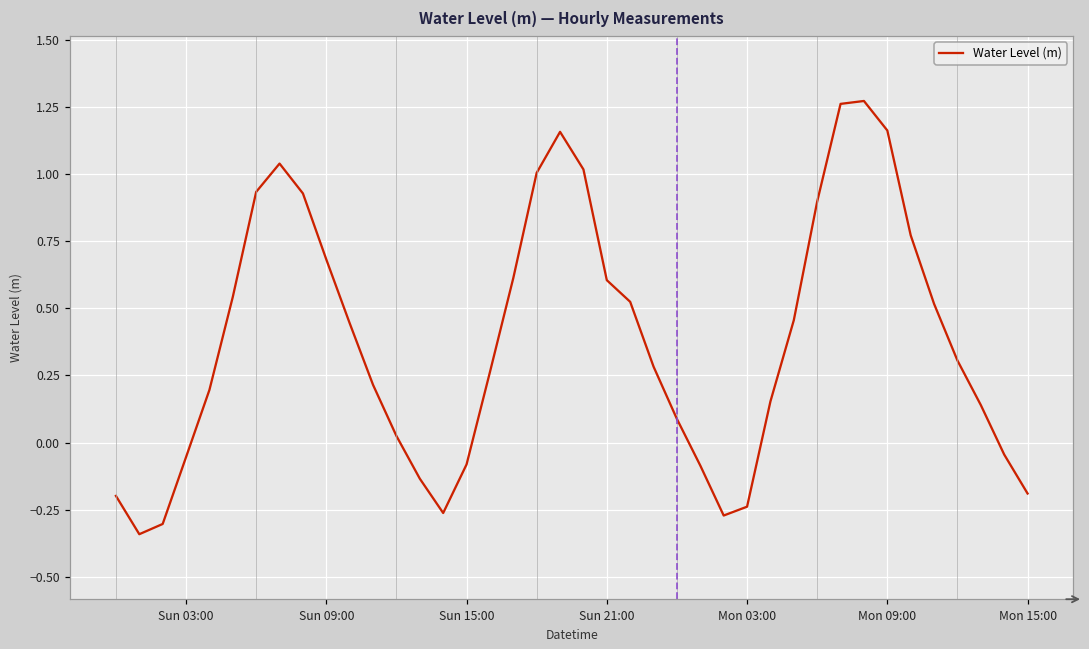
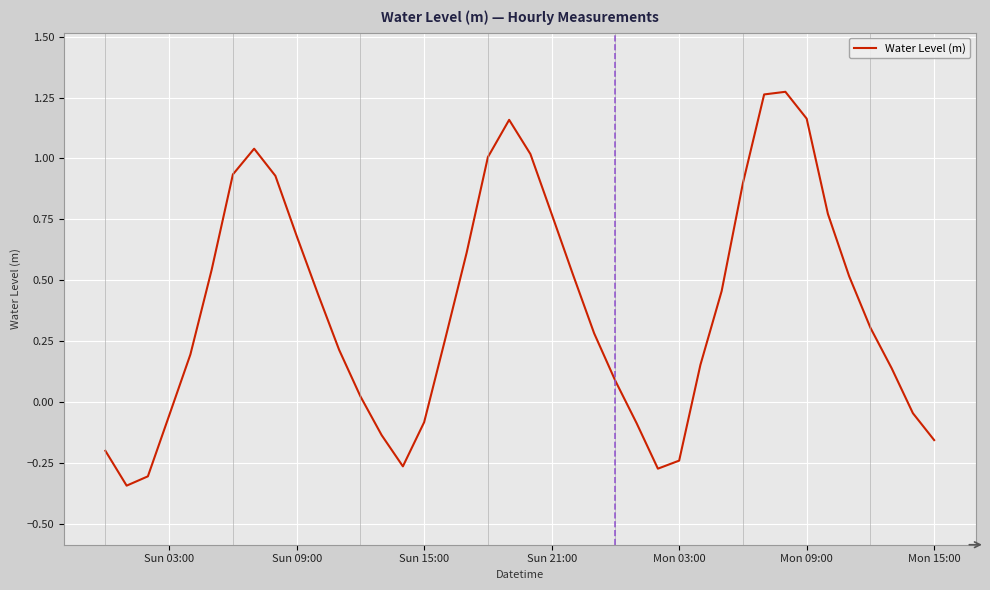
Sun 21:00: 0.61 -> 0.77
Mon 15:00: -0.19 -> -0.15
